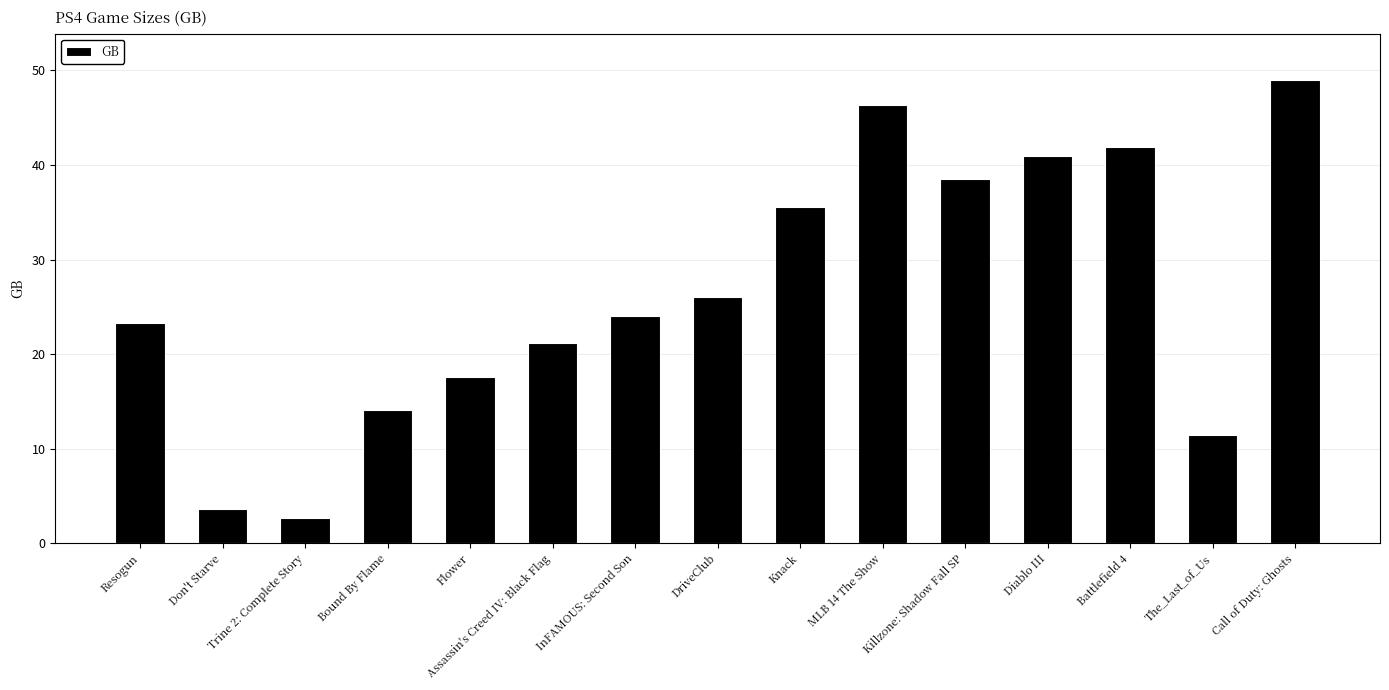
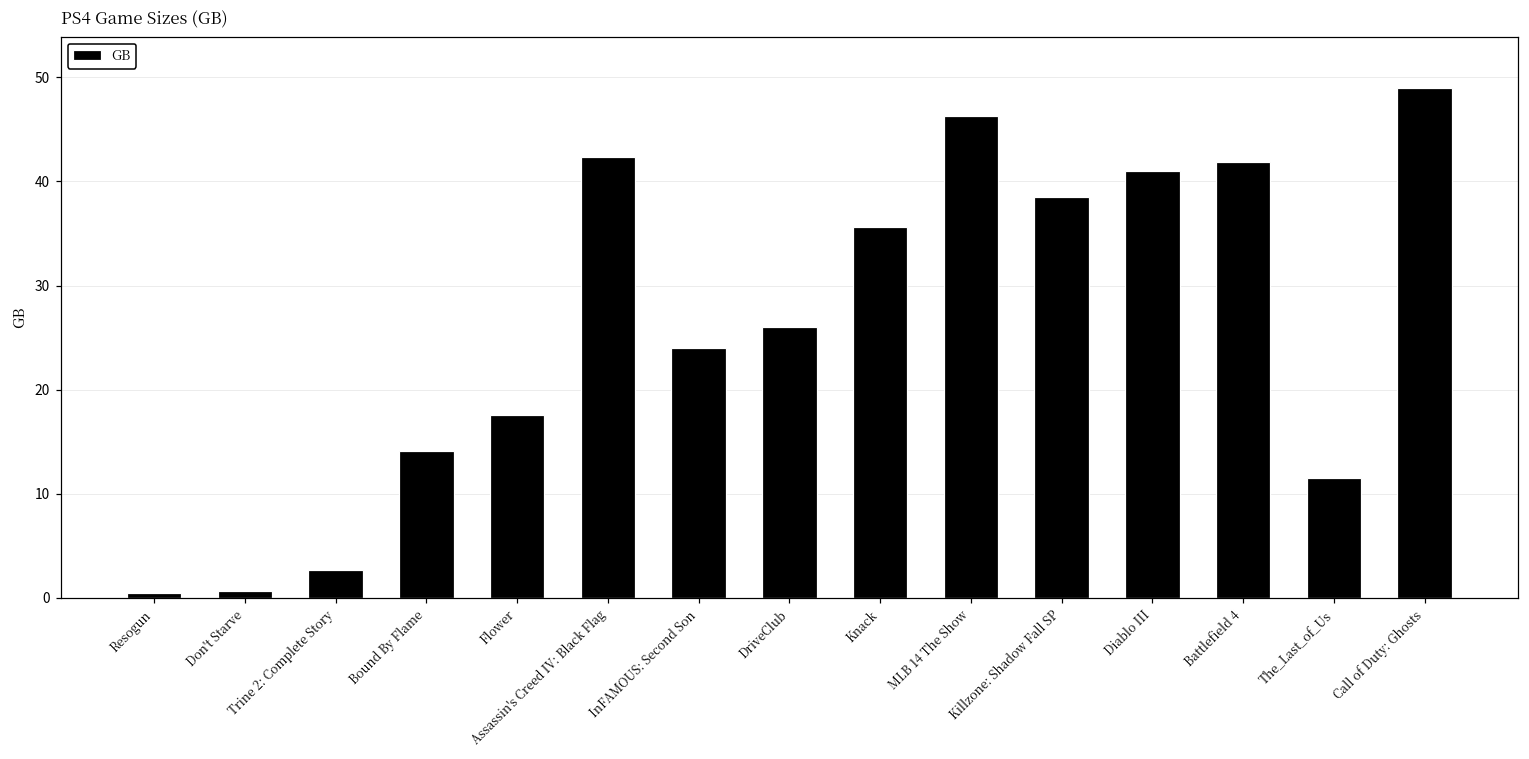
Resogun: 23 -> 0
Don't Starve: 4 -> 1
Assassin's Creed IV: Black Flag: 21 -> 42
